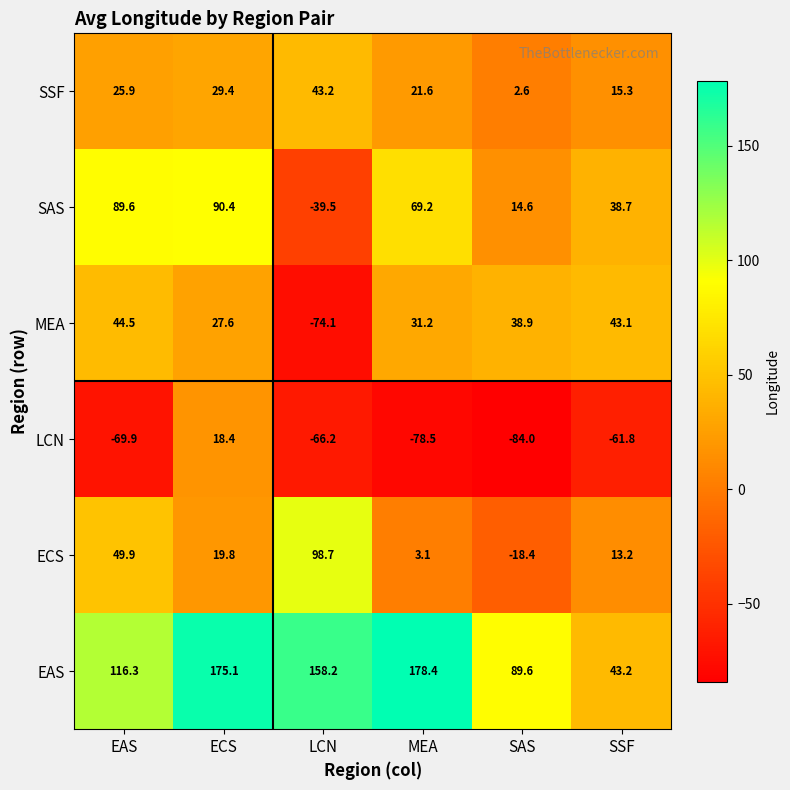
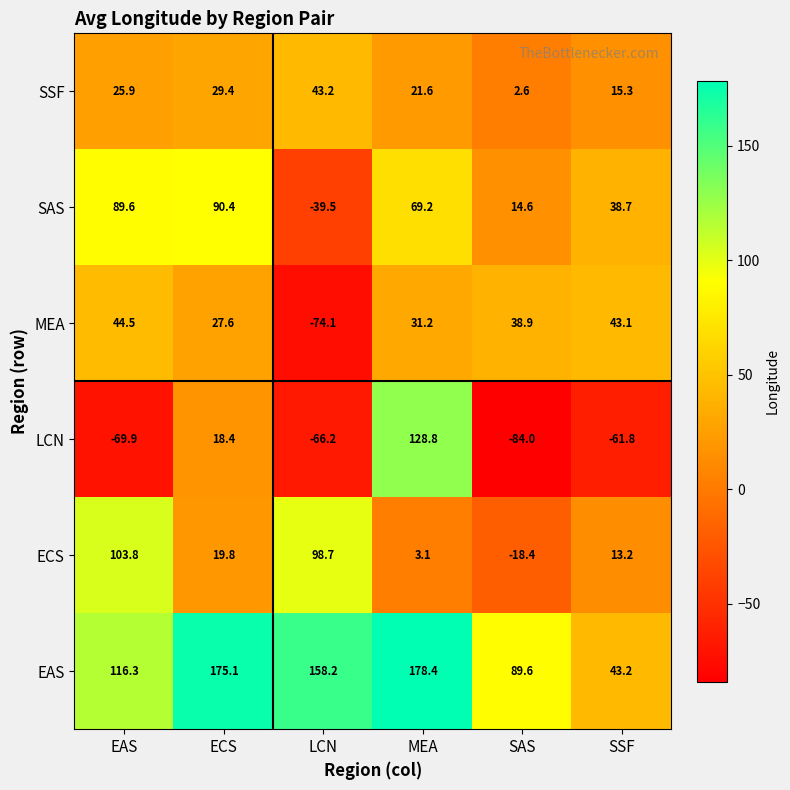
LCN, MEA: -78.5 -> 128.8
ECS, EAS: 49.9 -> 103.8
